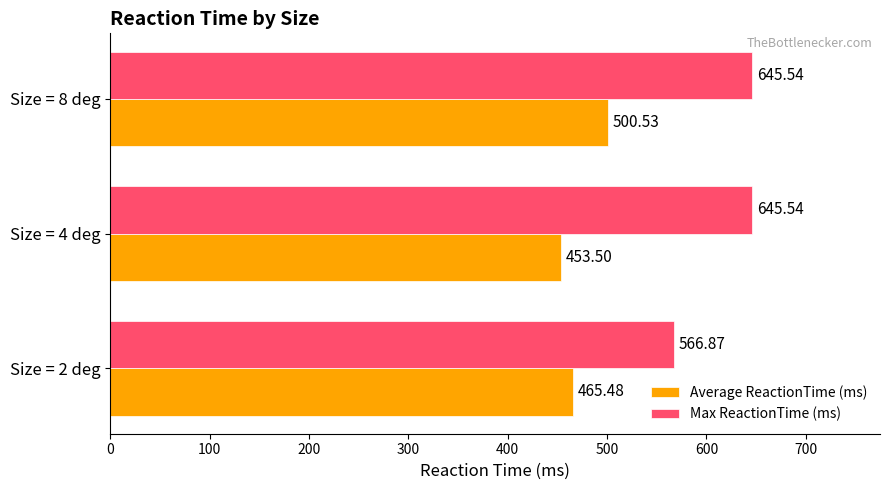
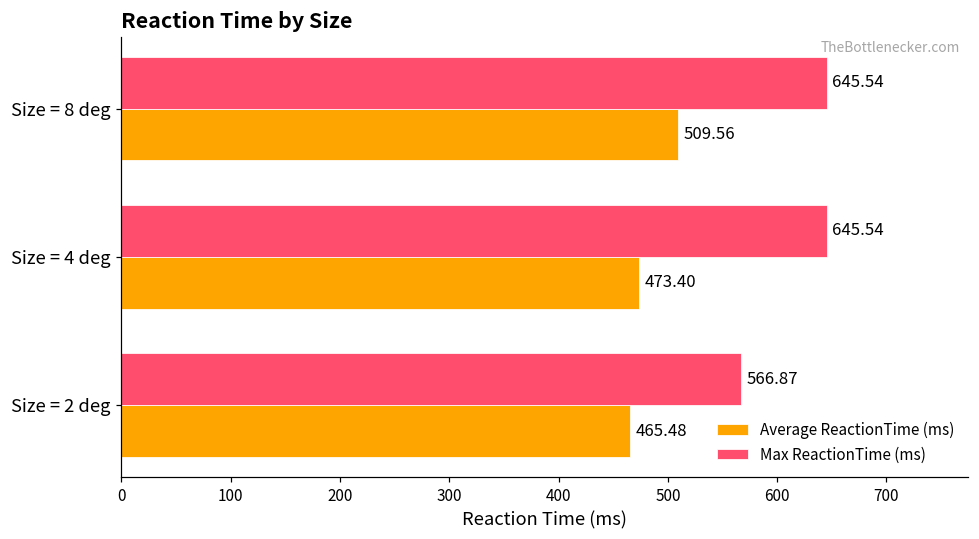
Average ReactionTime (ms), Size = 8 deg: 500.53 -> 509.56
Average ReactionTime (ms), Size = 4 deg: 453.50 -> 473.40
